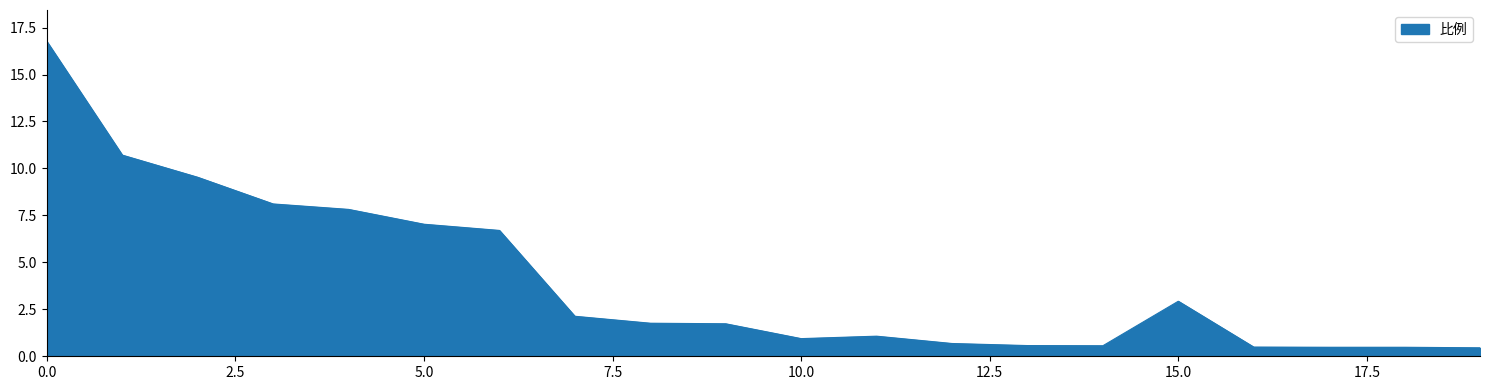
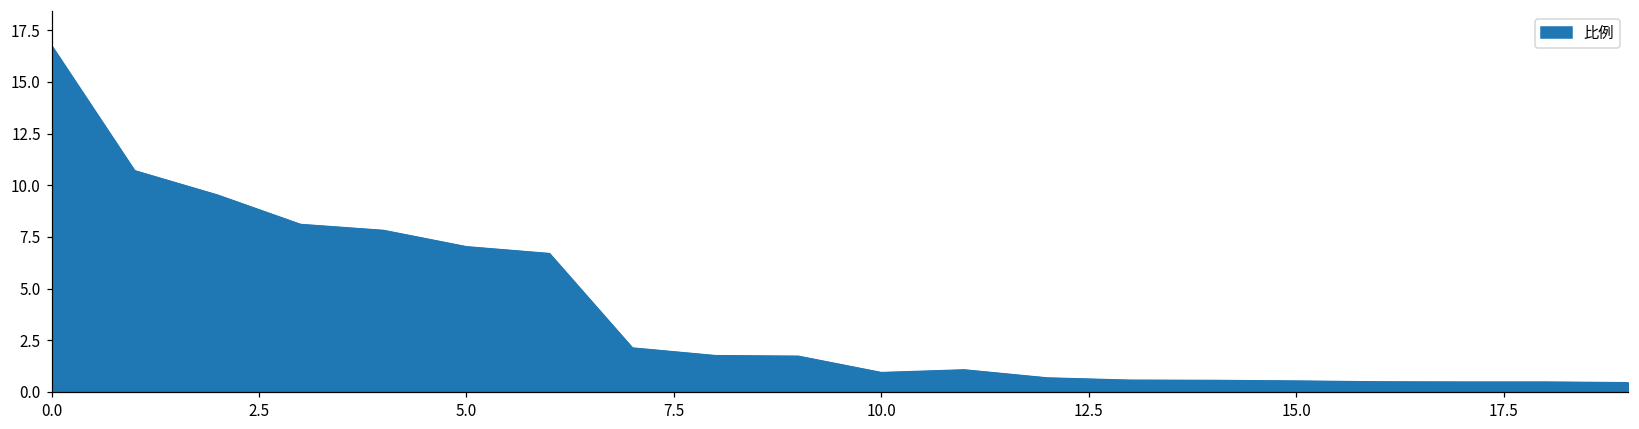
15.0: 2.9 -> 0.5
